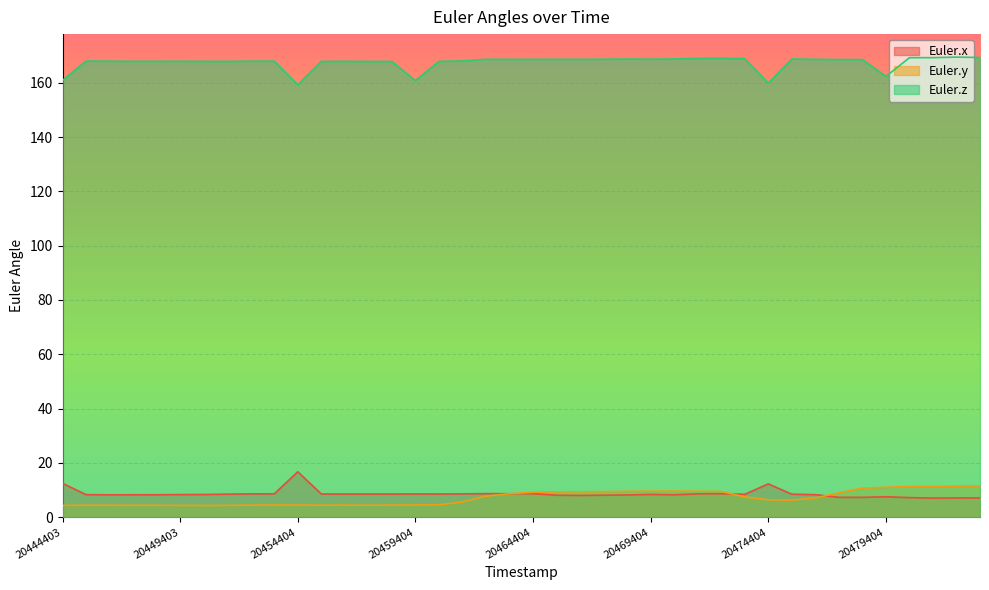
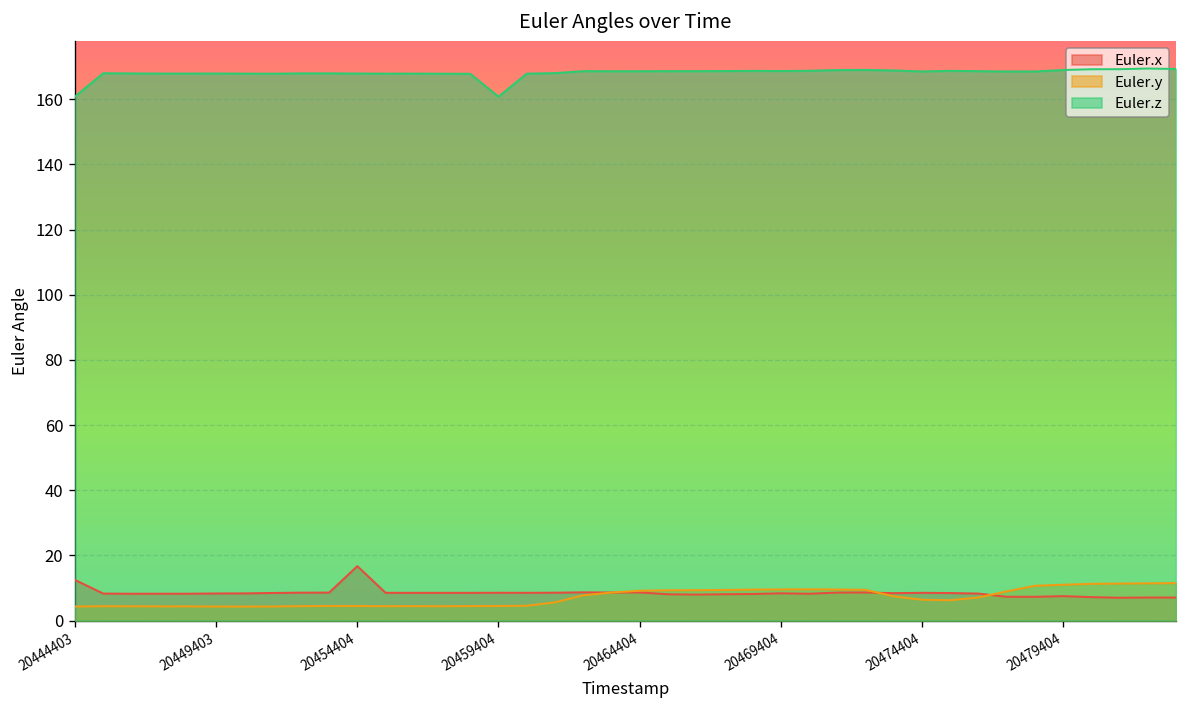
Euler.z, 20454404: 159 -> 168
Euler.x, 20474404: 12 -> 9
Euler.z, 20474404: 160 -> 169
Euler.z, 20479404: 162 -> 169
